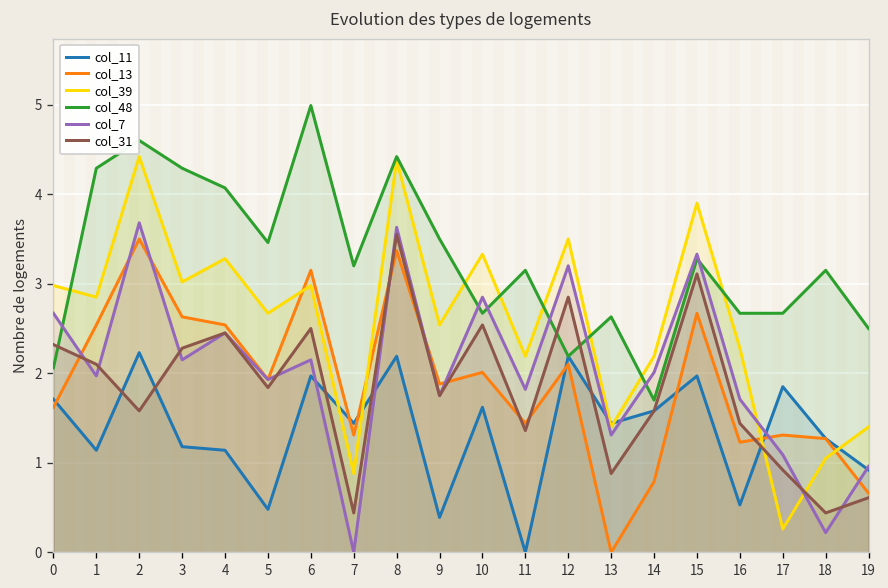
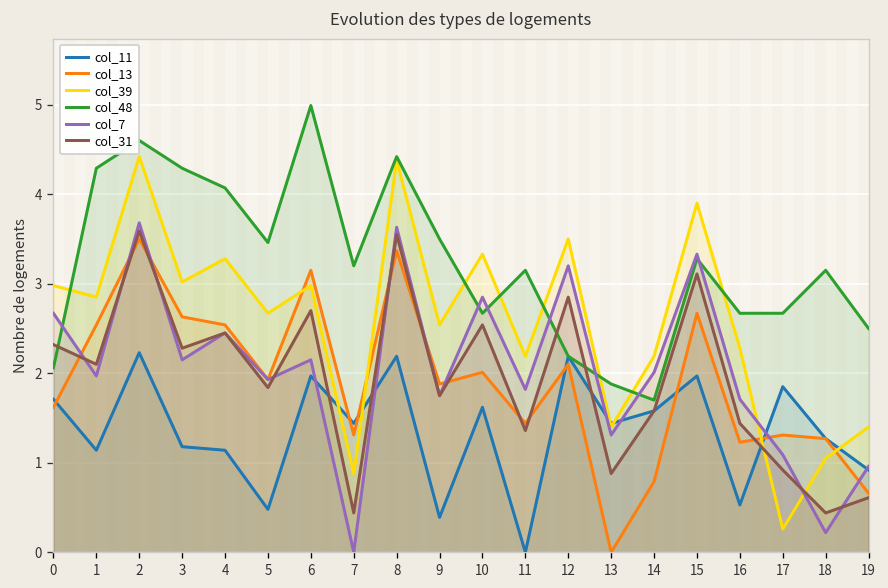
col_31, 2: 1.6 -> 3.6
col_31, 6: 2.5 -> 2.7
col_48, 13: 2.6 -> 1.9
